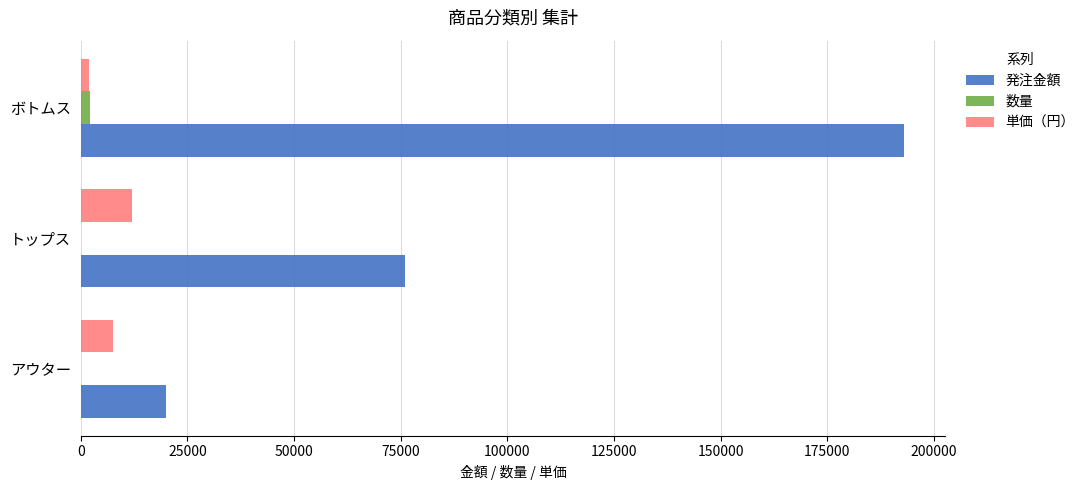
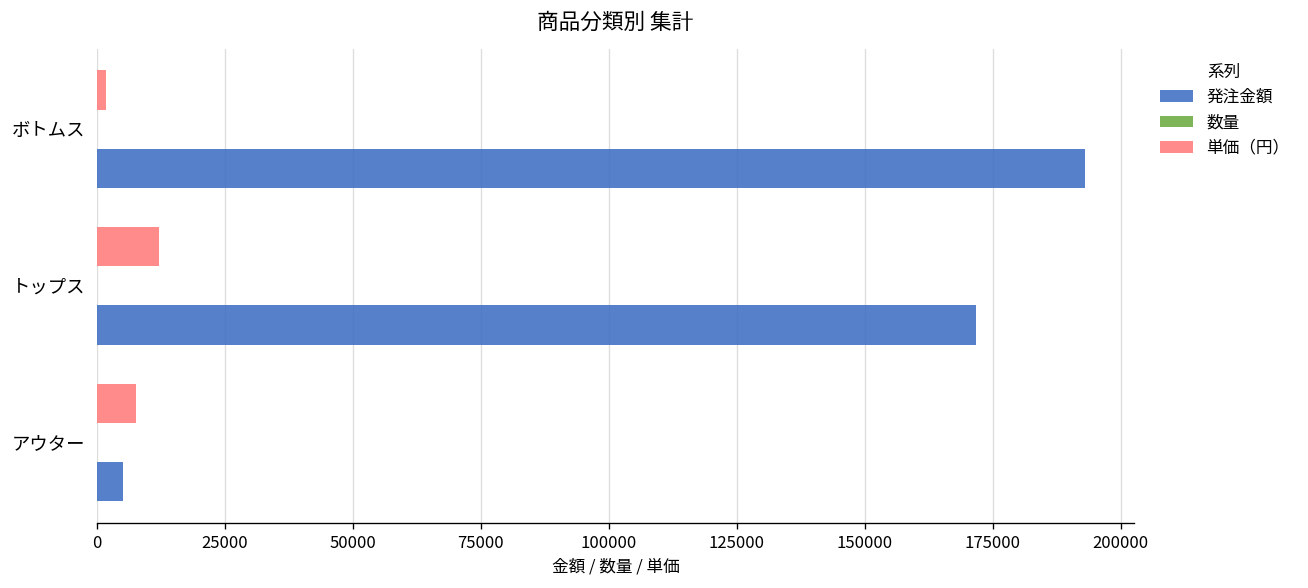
数量, ボトムス: 2000 -> 0
発注金額, トップス: 76000 -> 172000
発注金額, アウター: 20000 -> 5000
